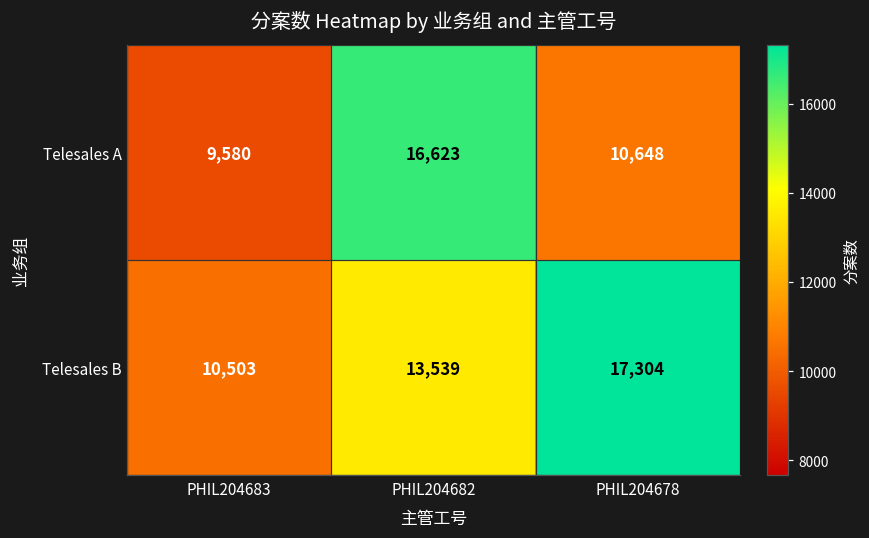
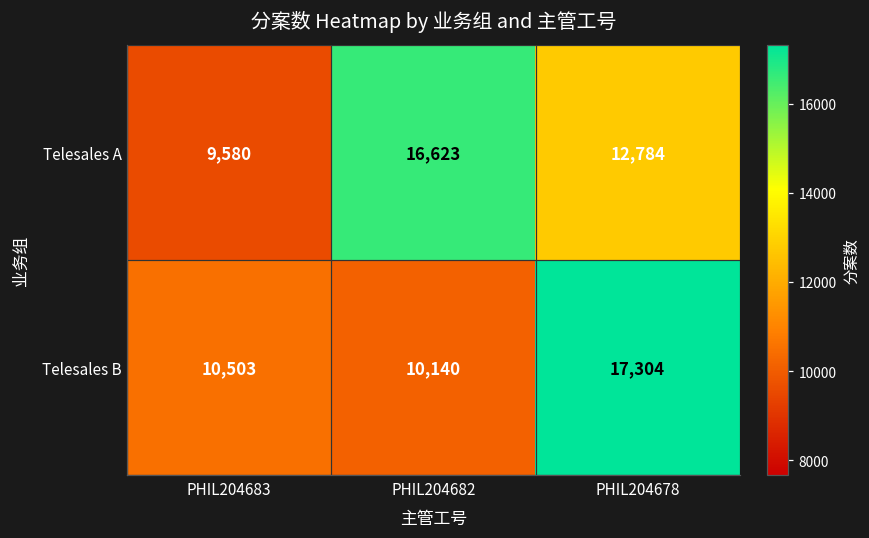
Telesales A, PHIL204678: 10,648 -> 12,784
Telesales B, PHIL204682: 13,539 -> 10,140
